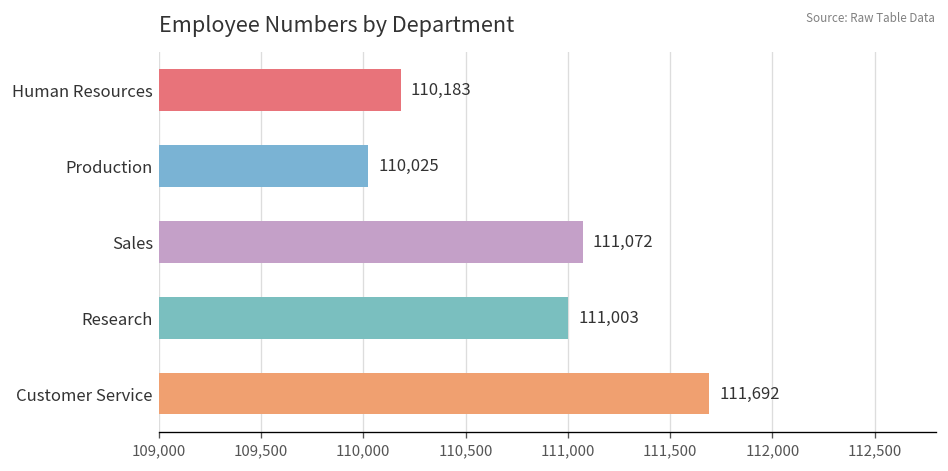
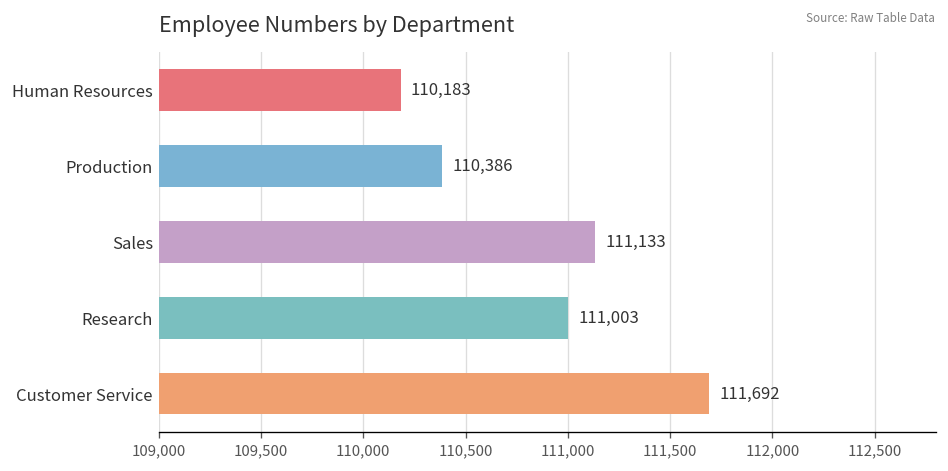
Production: 110,025 -> 110,386
Sales: 111,072 -> 111,133
